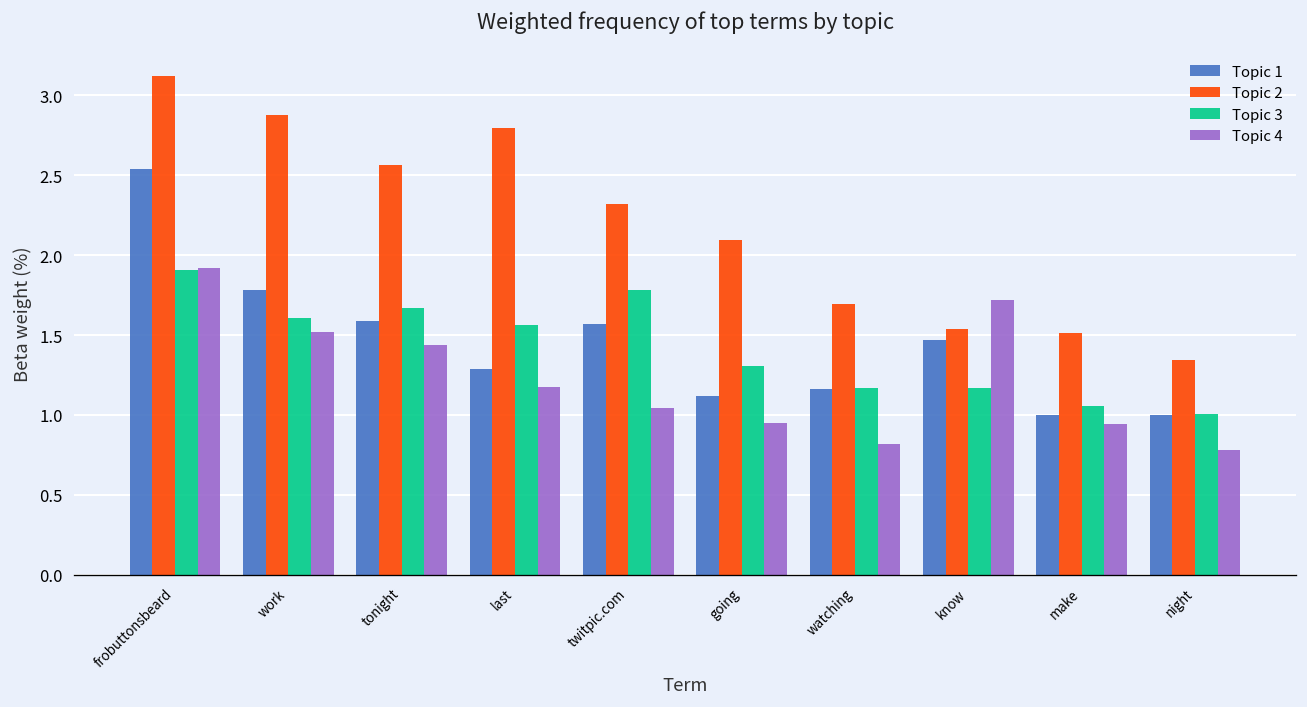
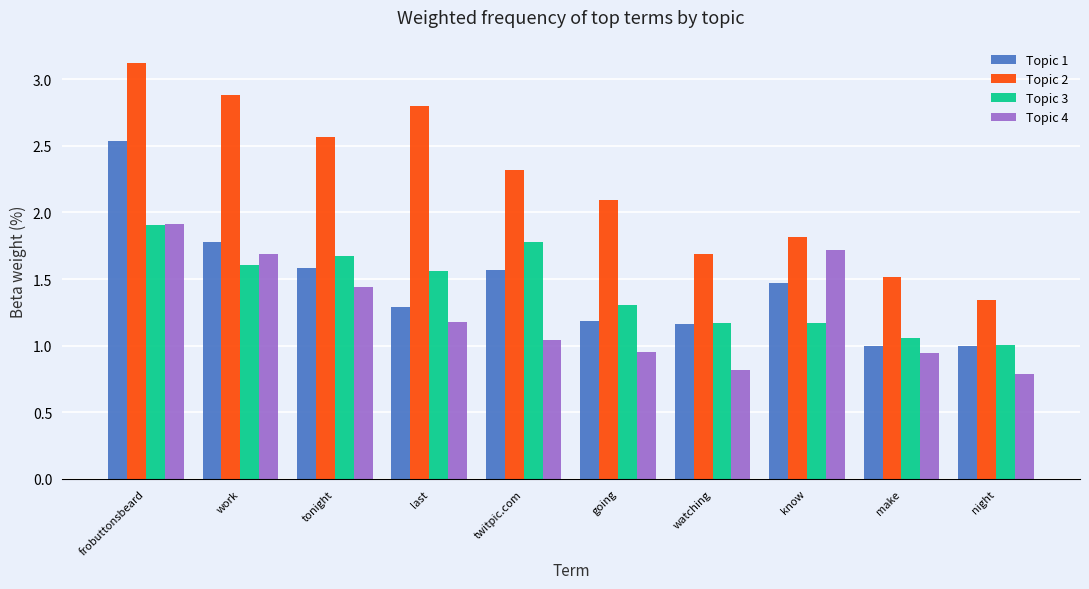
Topic 4, work: 1.52 -> 1.68
Topic 1, going: 1.12 -> 1.18
Topic 2, know: 1.53 -> 1.82
